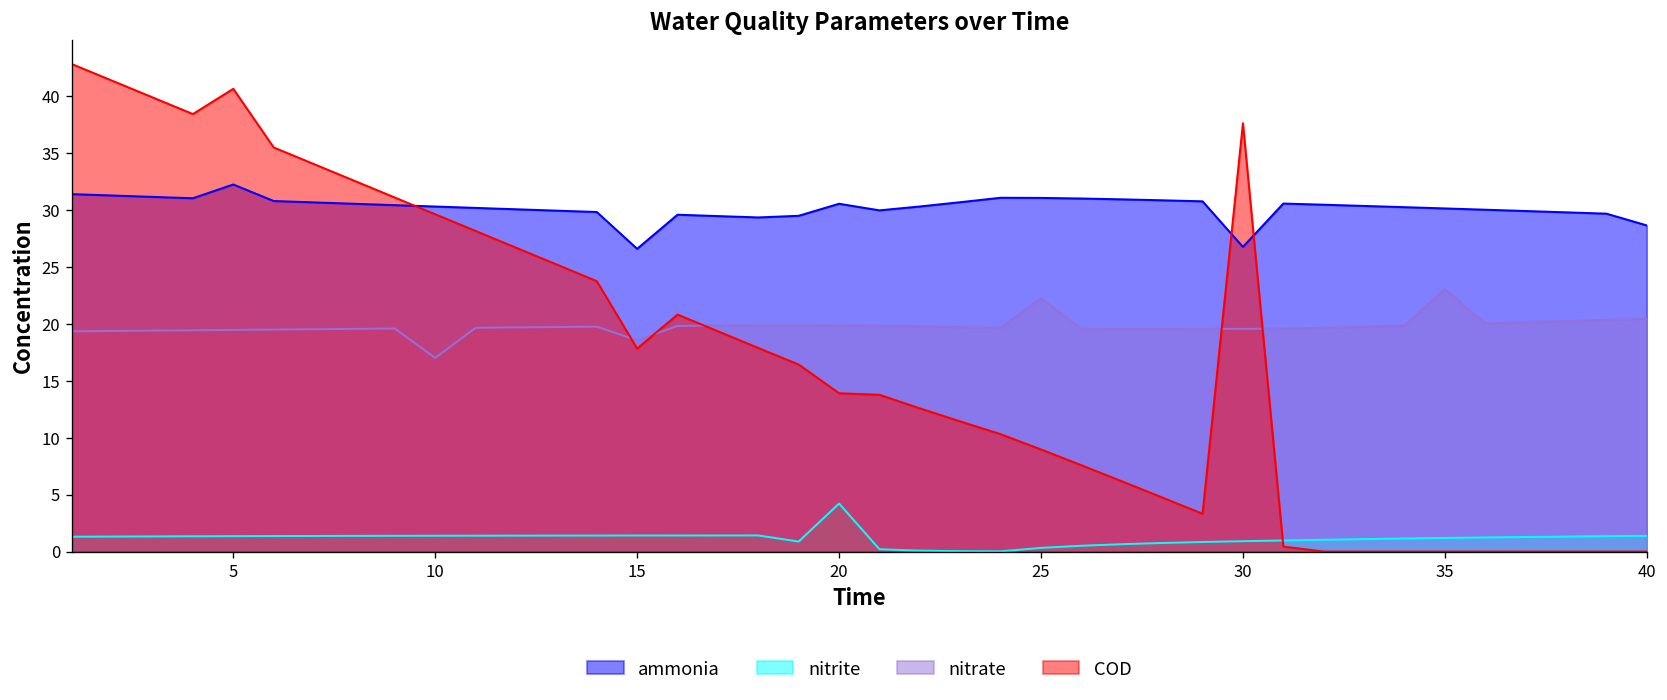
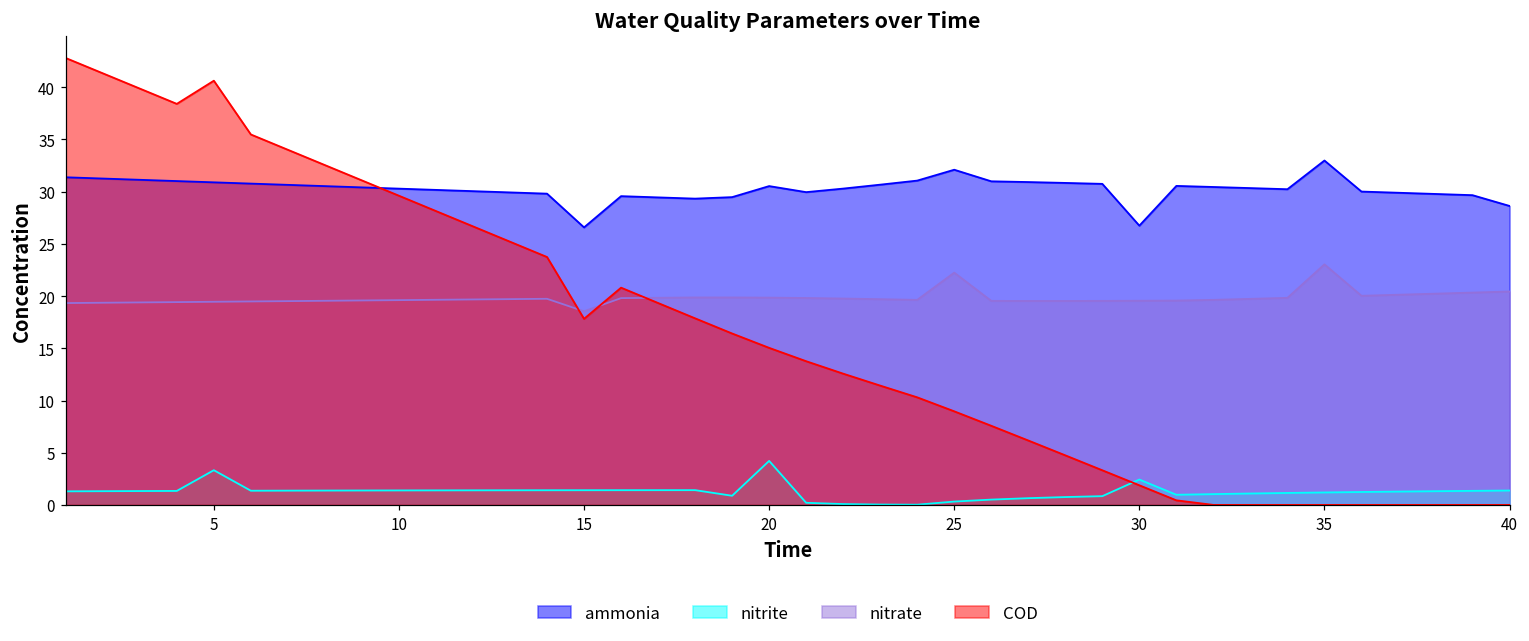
ammonia, 5: 32 -> 31
nitrite, 5: 1 -> 3
nitrate, 10: 17 -> 20
COD, 20: 14 -> 15
ammonia, 25: 31 -> 32
nitrite, 30: 1 -> 2
COD, 30: 38 -> 2
ammonia, 35: 30 -> 33
